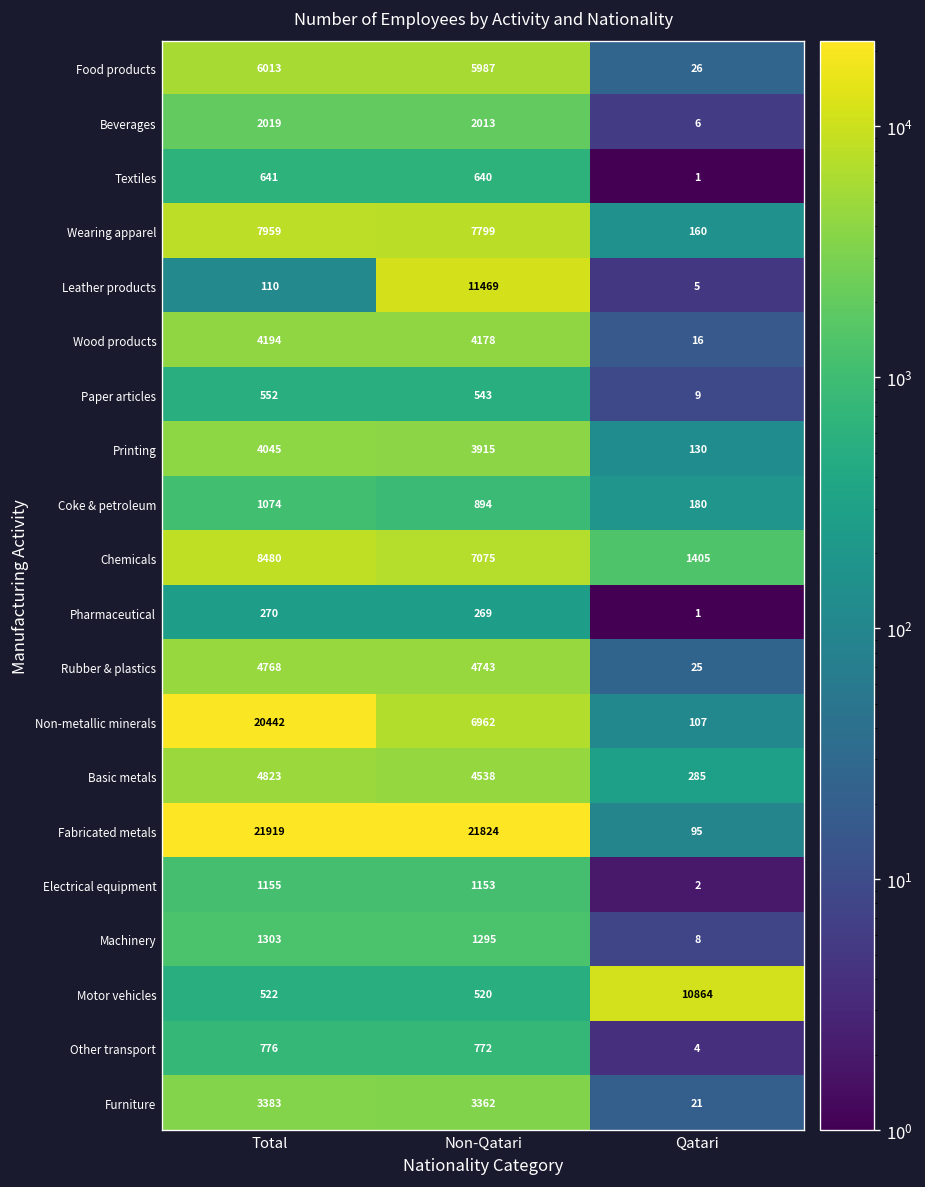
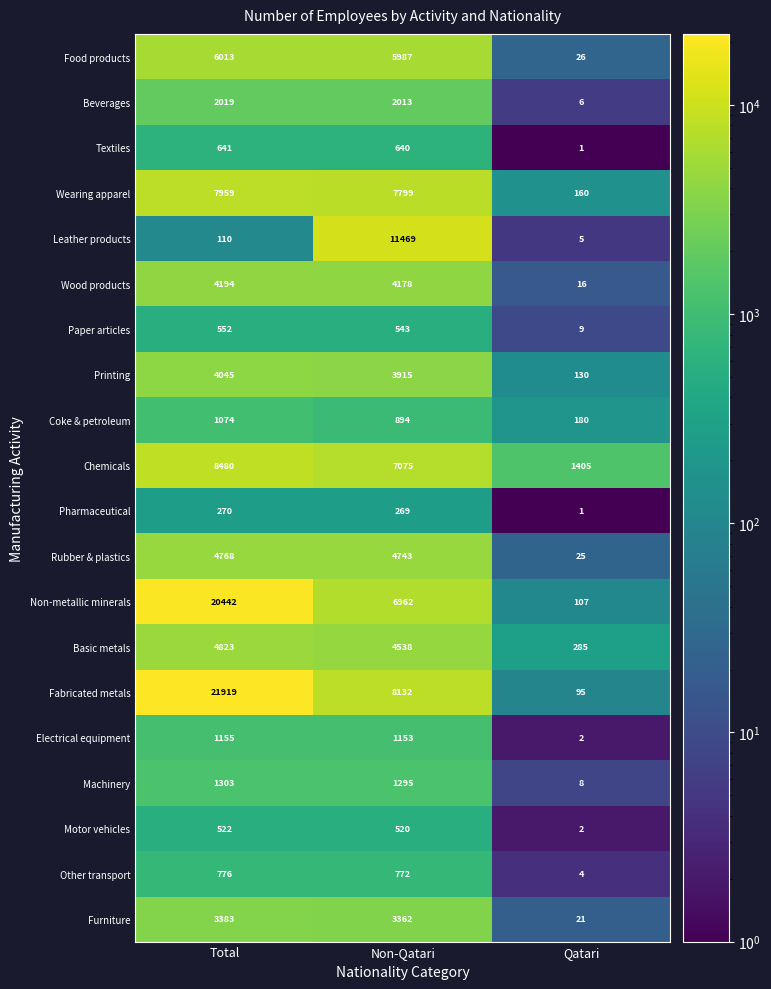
Fabricated metals, Non-Qatari: 21824 -> 8132
Motor vehicles, Qatari: 10864 -> 2
